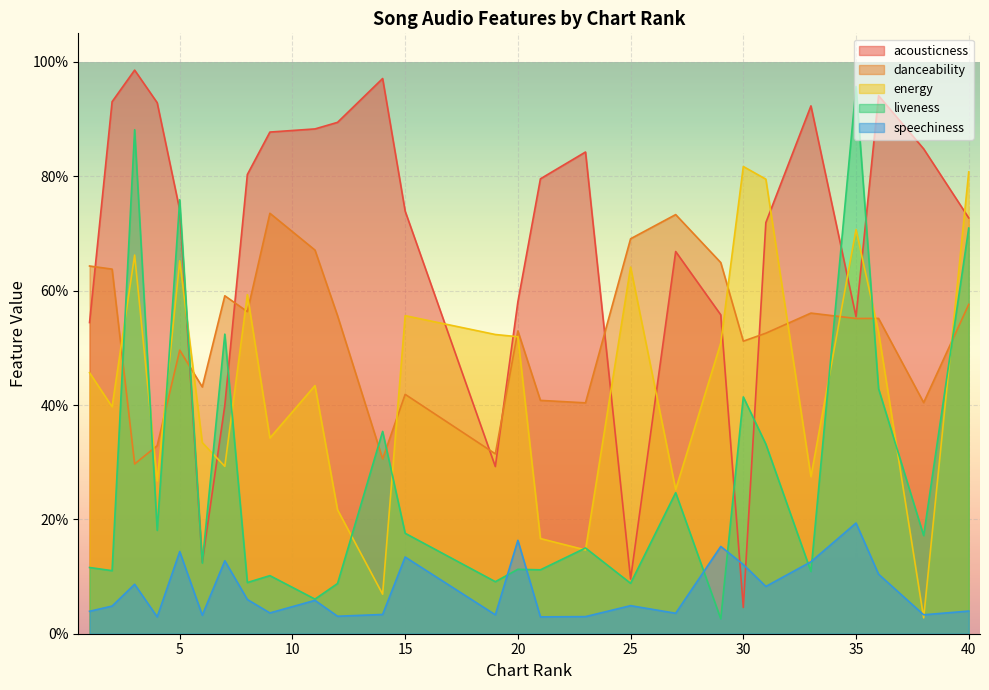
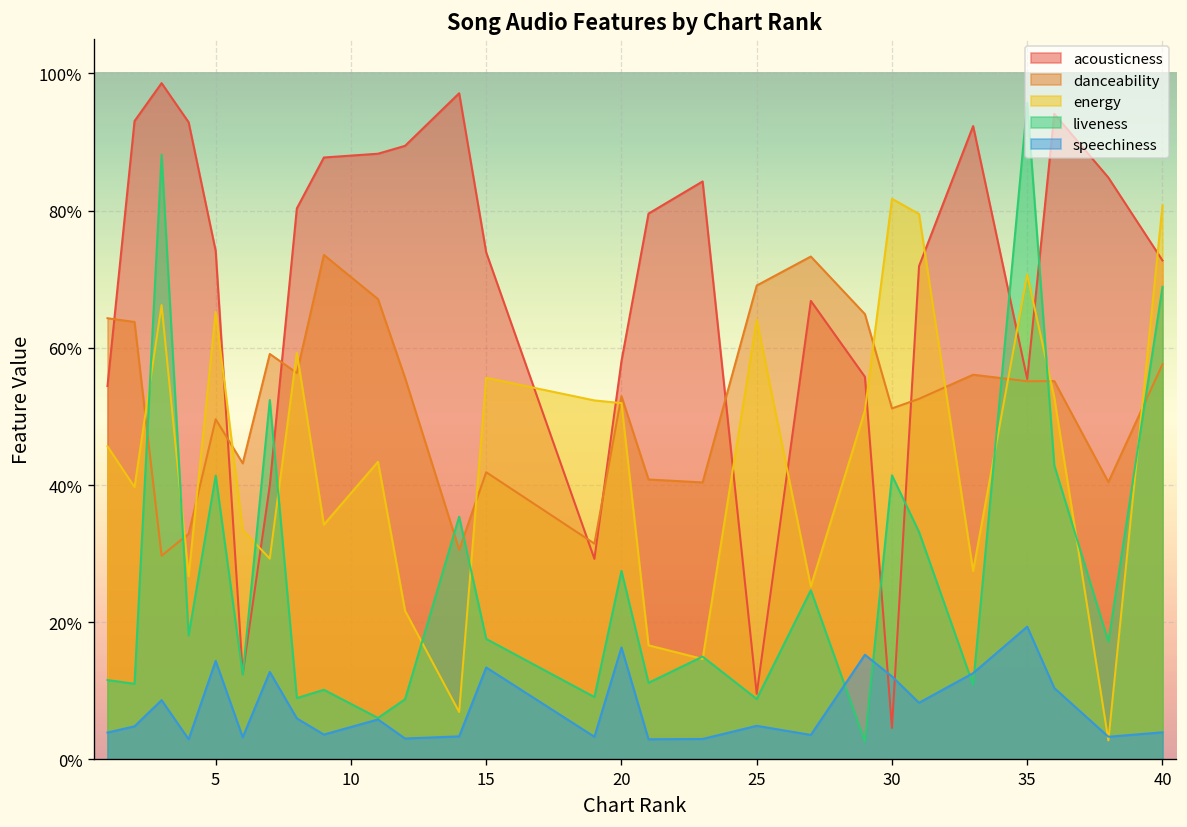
liveness, 5: 76% -> 41%
liveness, 20: 11% -> 27%
liveness, 40: 71% -> 69%
